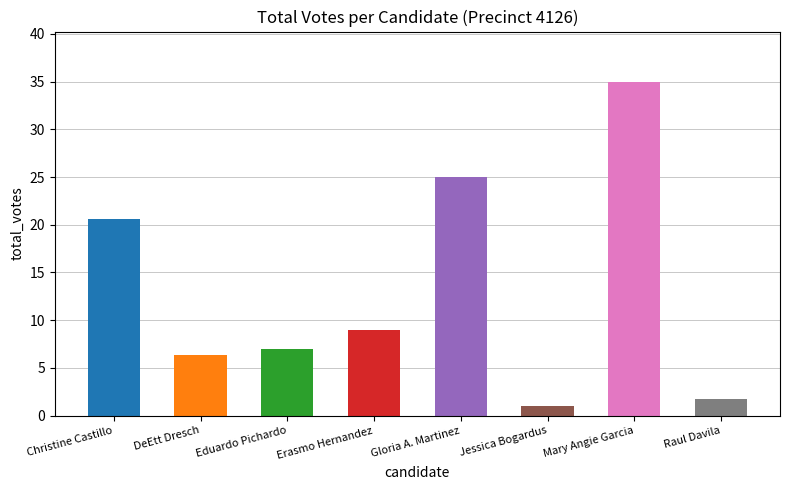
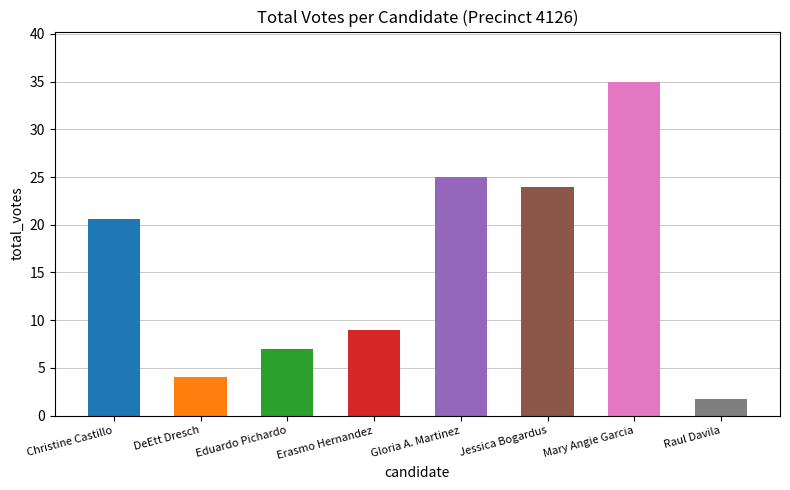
DeEtt Dresch: 6 -> 4
Jessica Bogardus: 1 -> 24
